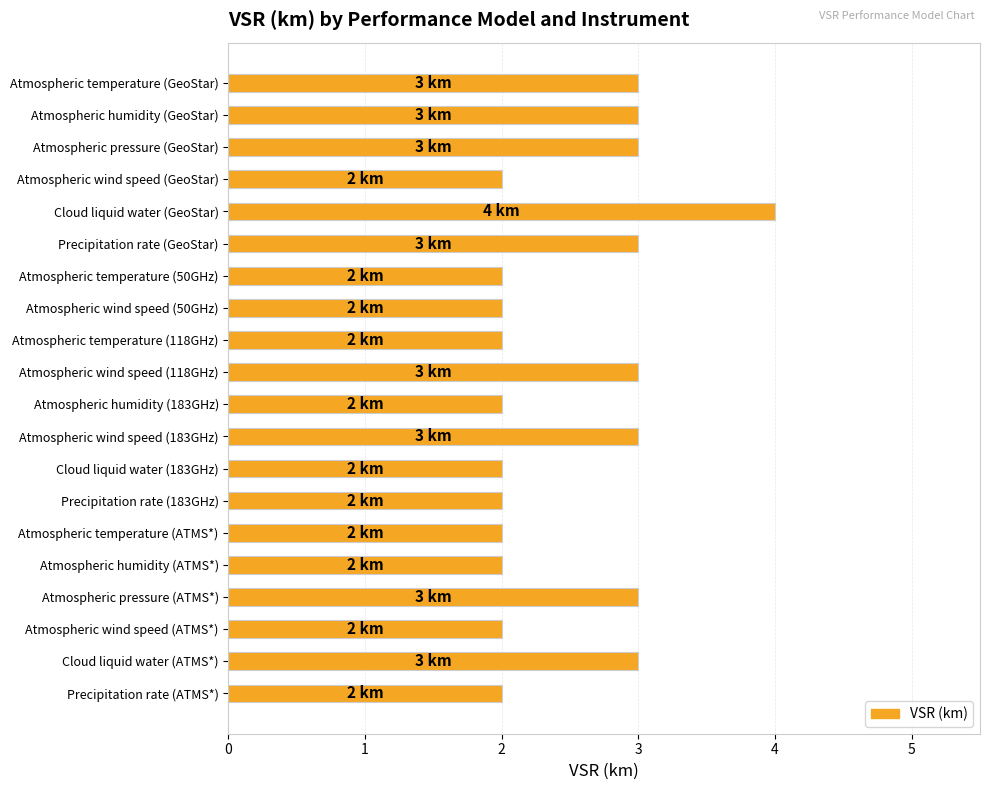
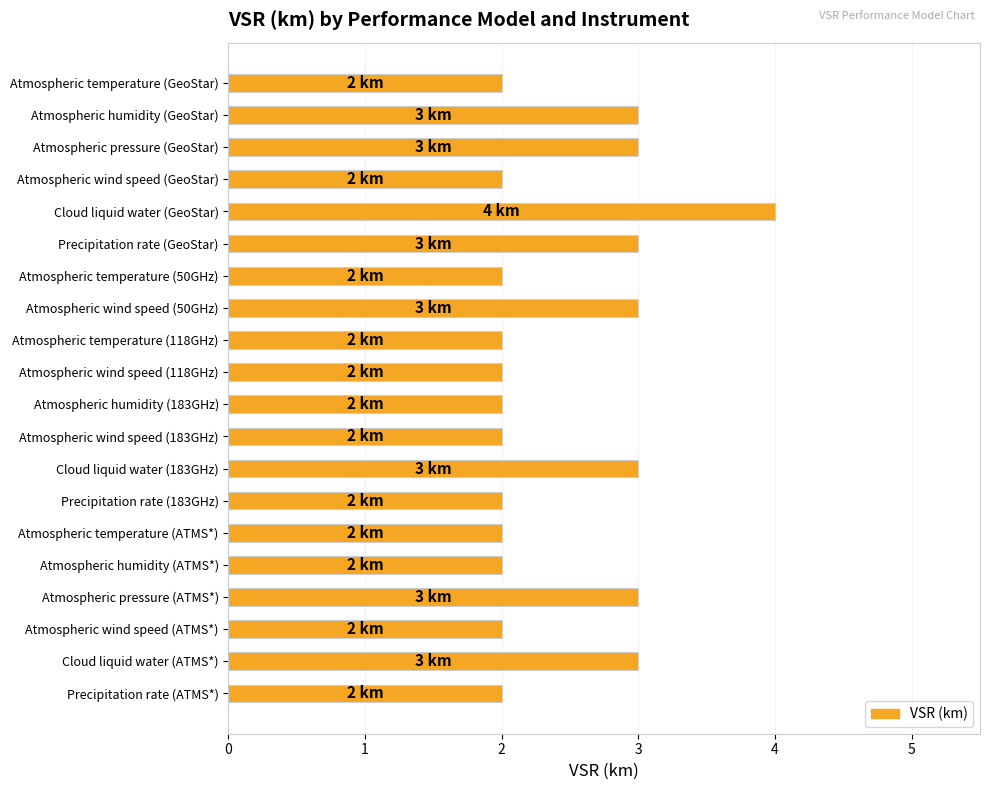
Atmospheric temperature (GeoStar): 3 -> 2
Atmospheric wind speed (50GHz): 2 -> 3
Atmospheric wind speed (118GHz): 3 -> 2
Atmospheric wind speed (183GHz): 3 -> 2
Cloud liquid water (183GHz): 2 -> 3
